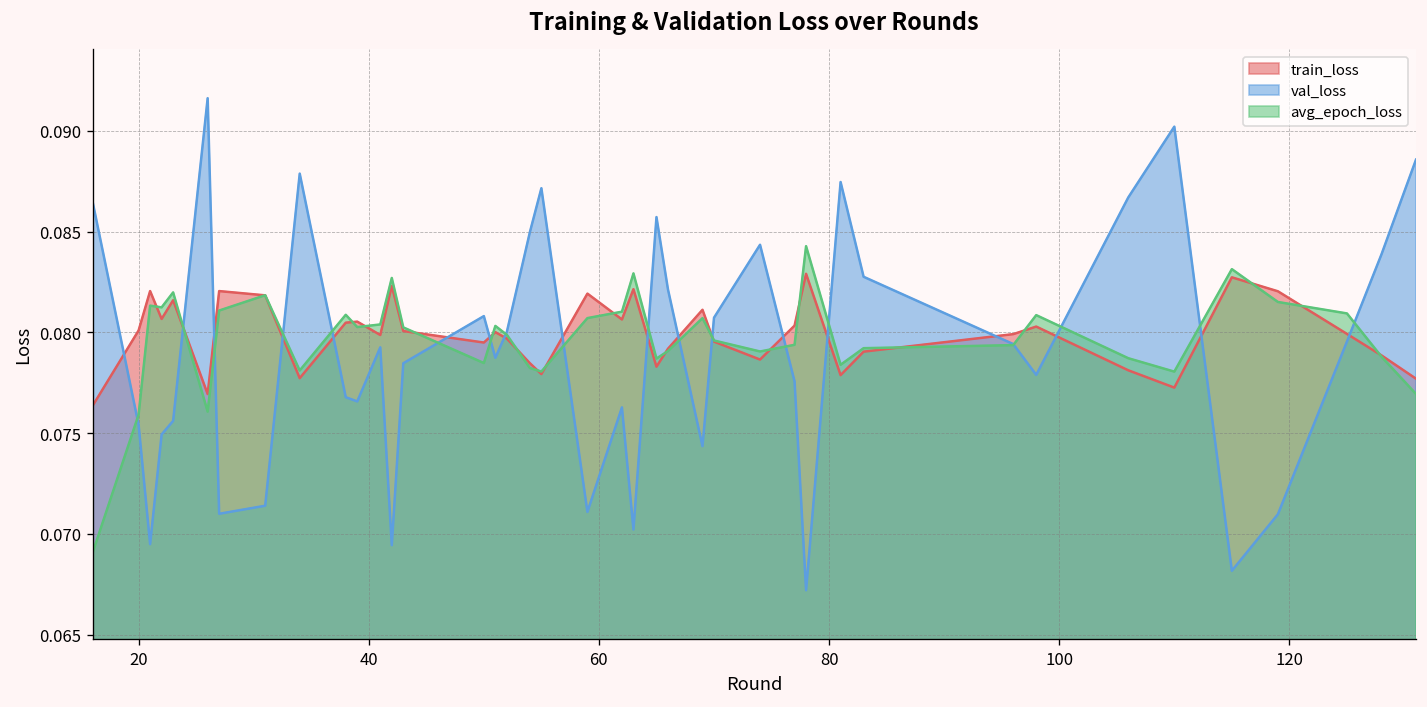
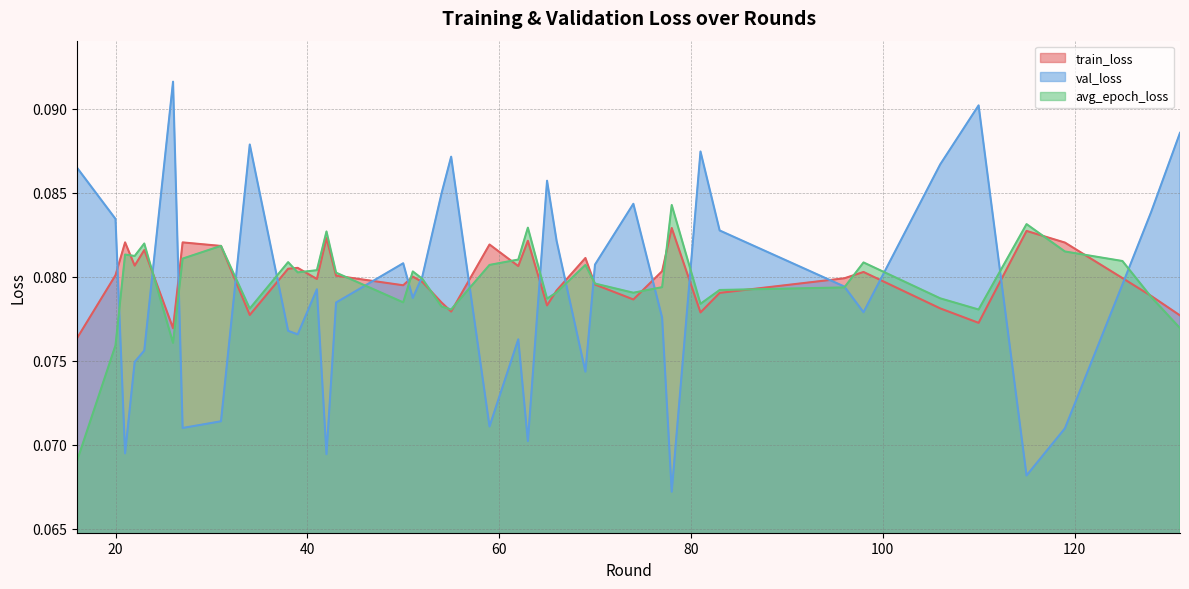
val_loss, 20: 0.0754 -> 0.0835
